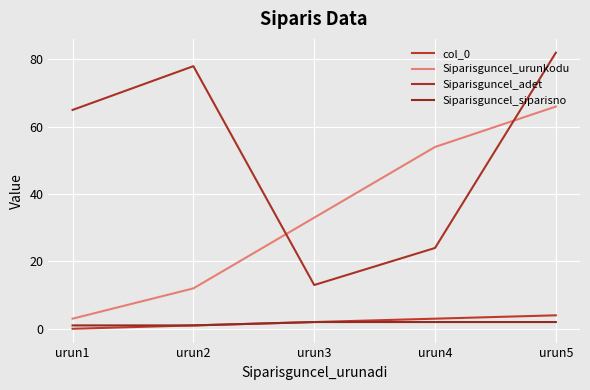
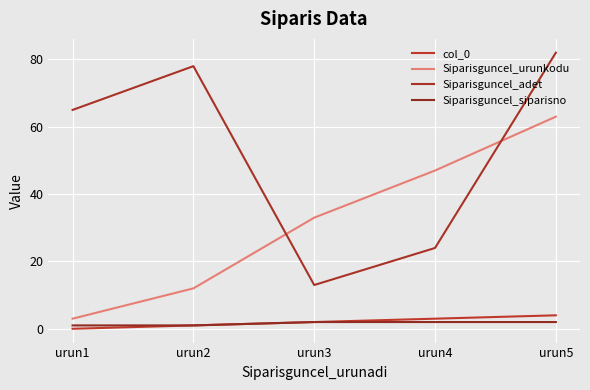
Siparisguncel_urunkodu, urun4: 54 -> 47
Siparisguncel_urunkodu, urun5: 66 -> 63
